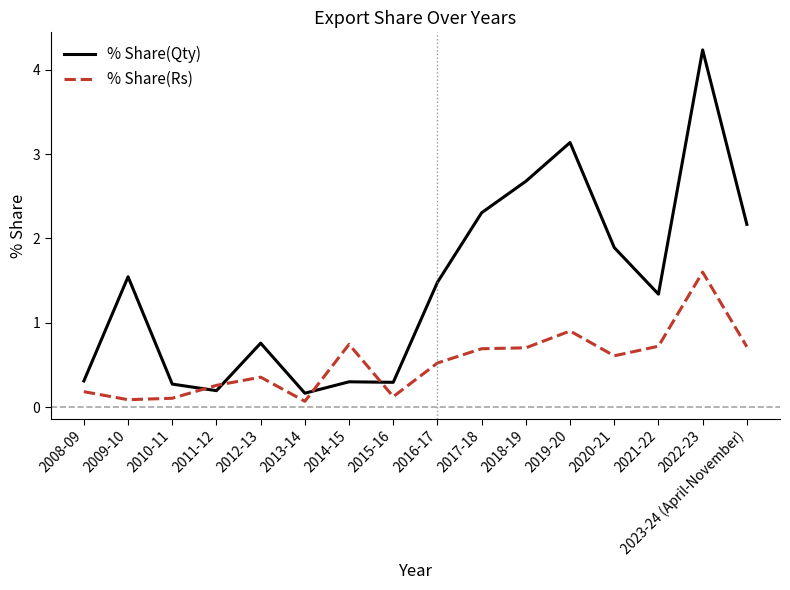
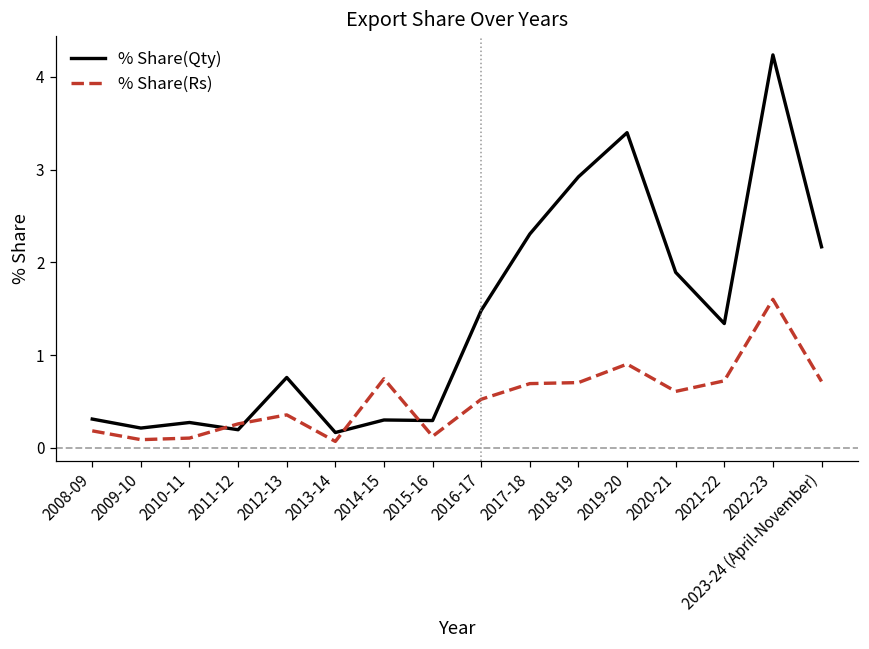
% Share(Qty), 2009-10: 1.5 -> 0.2
% Share(Qty), 2018-19: 2.7 -> 2.9
% Share(Qty), 2019-20: 3.1 -> 3.4
